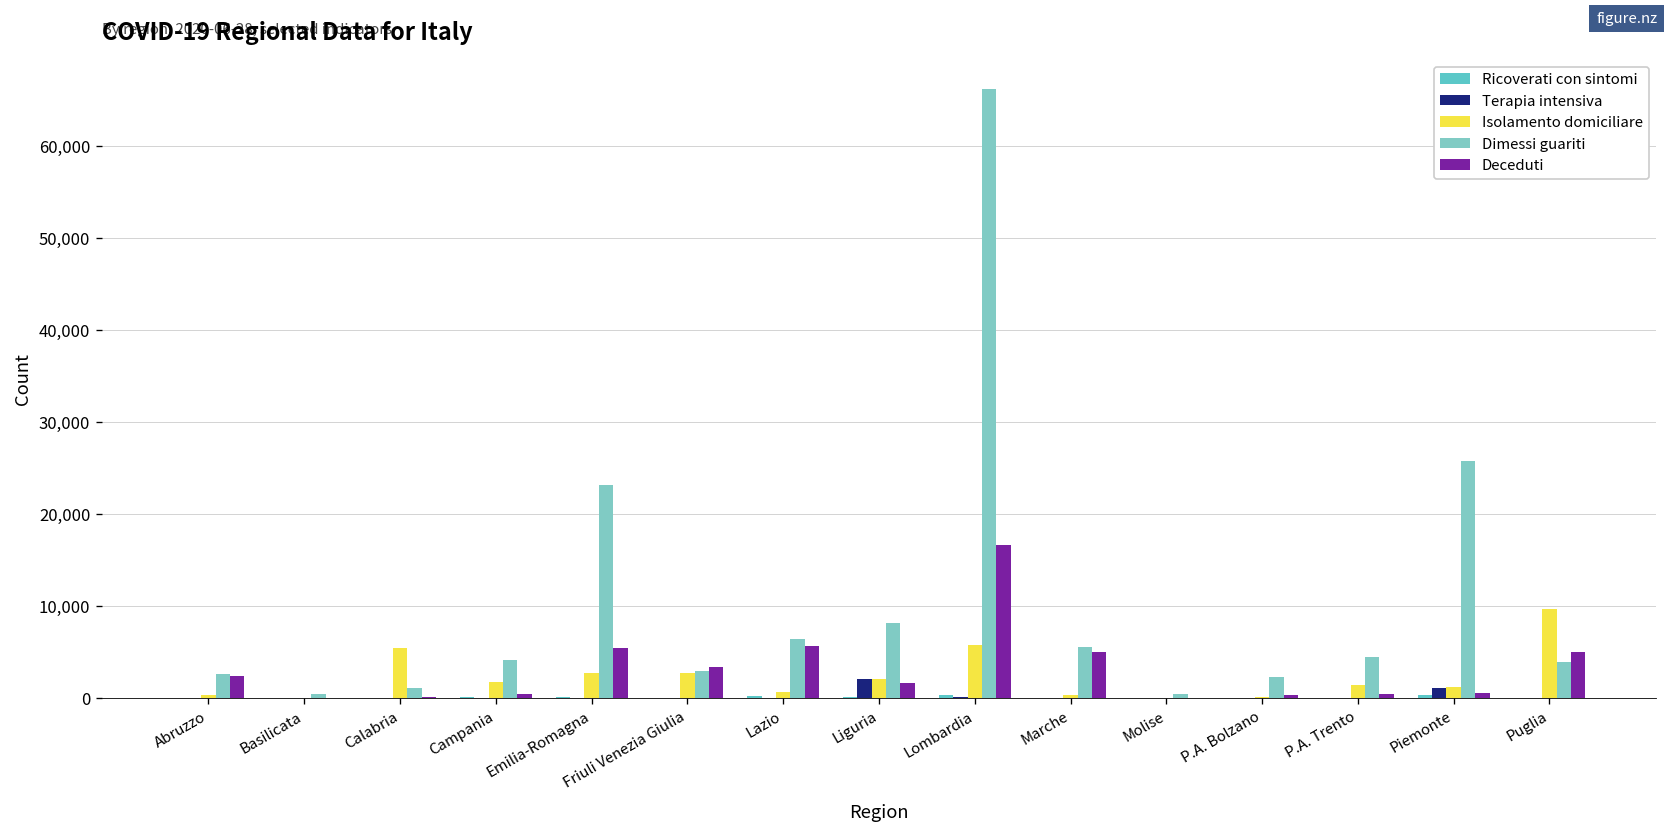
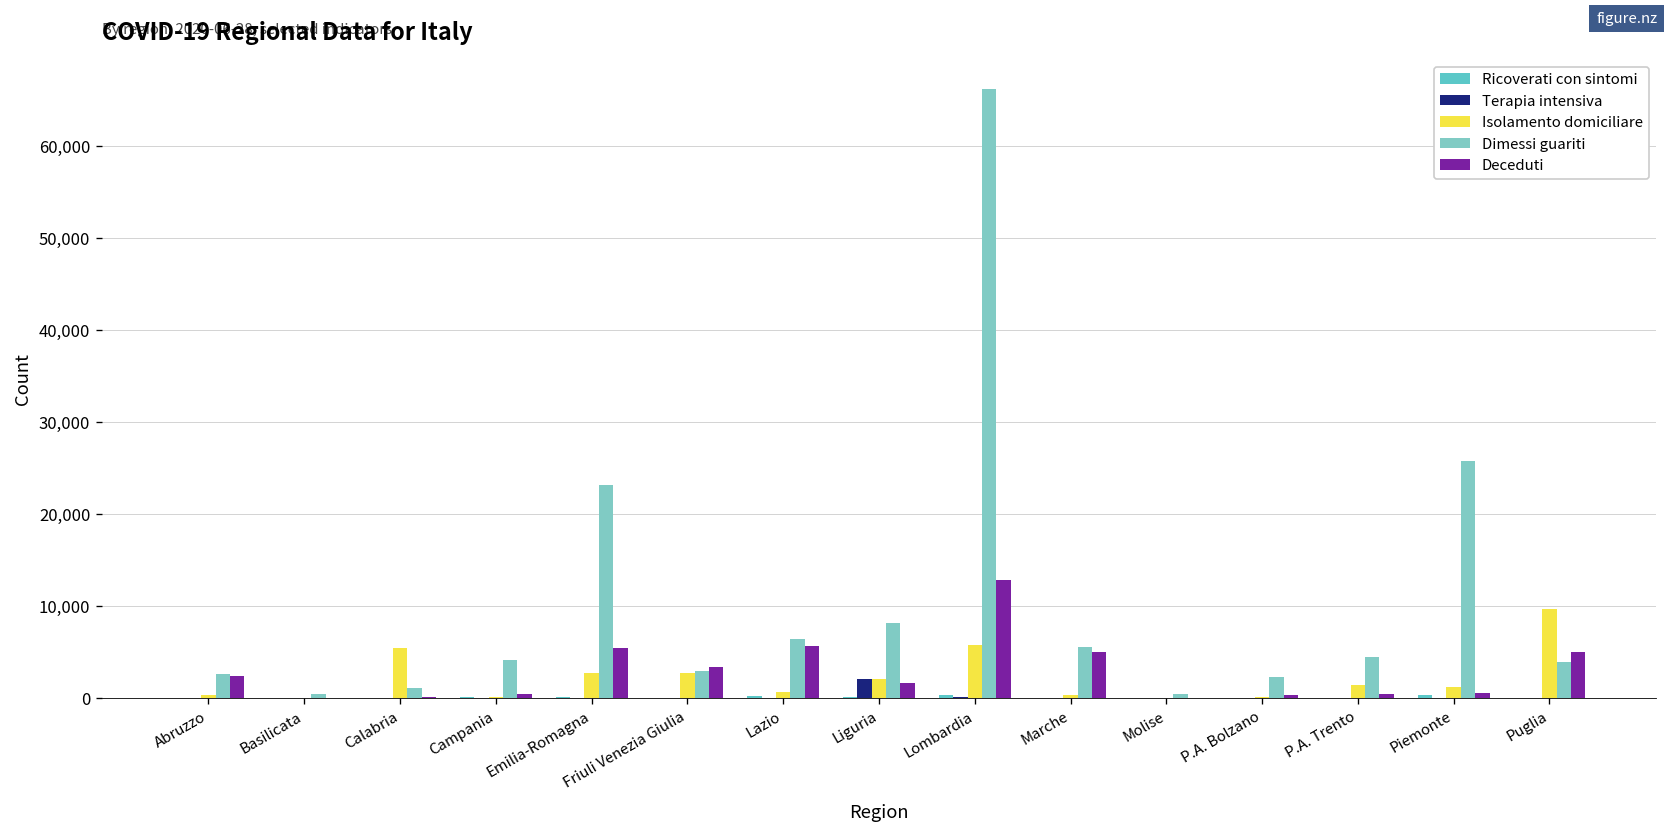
Isolamento domiciliare, Campania: 2,000 -> 0
Deceduti, Lombardia: 17,000 -> 13,000
Terapia intensiva, Piemonte: 1,000 -> 0
